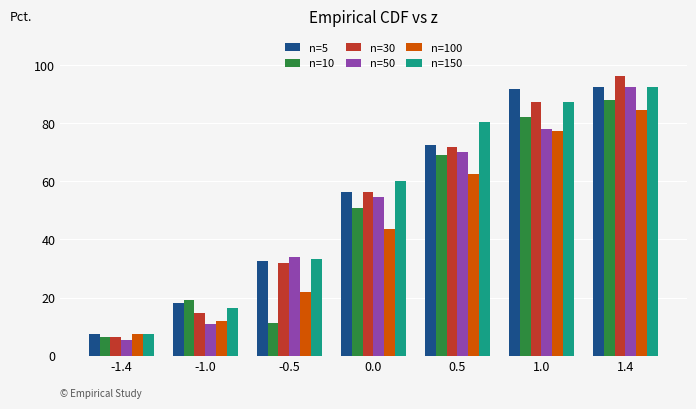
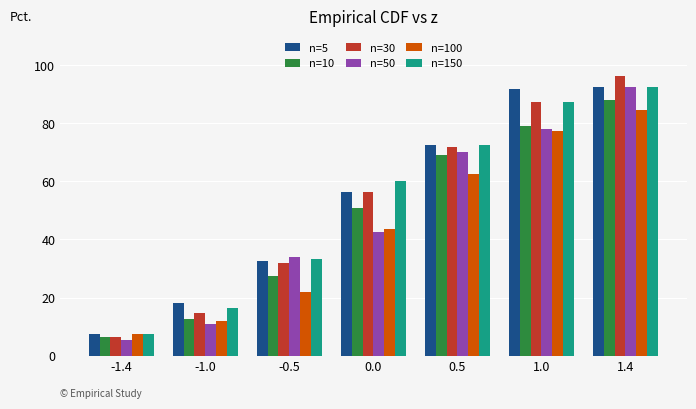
n=10, -1.0: 19 -> 13
n=10, -0.5: 11 -> 27
n=50, 0.0: 55 -> 43
n=150, 0.5: 81 -> 73
n=10, 1.0: 82 -> 79
